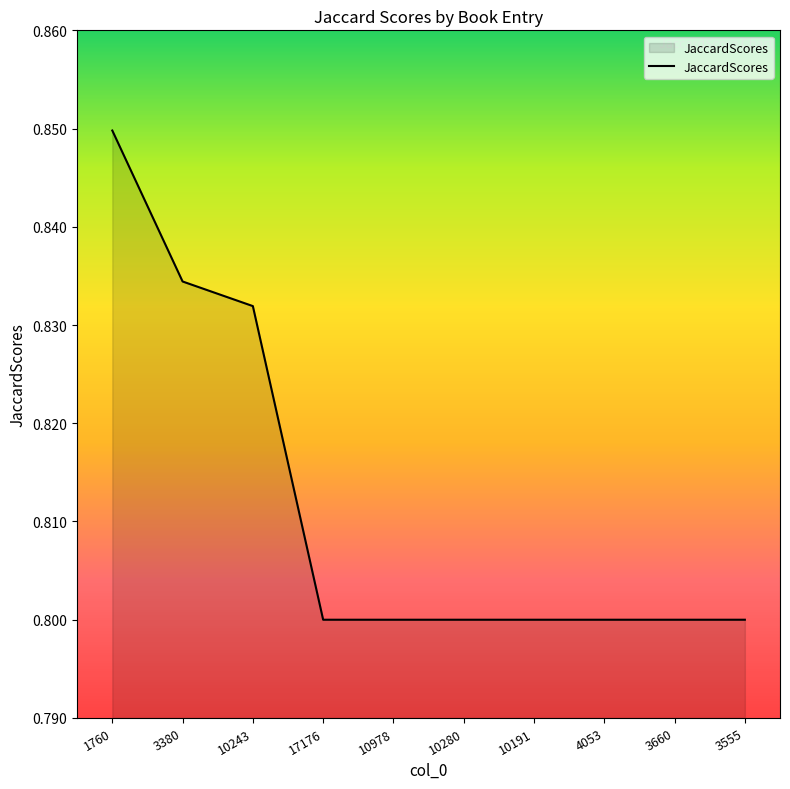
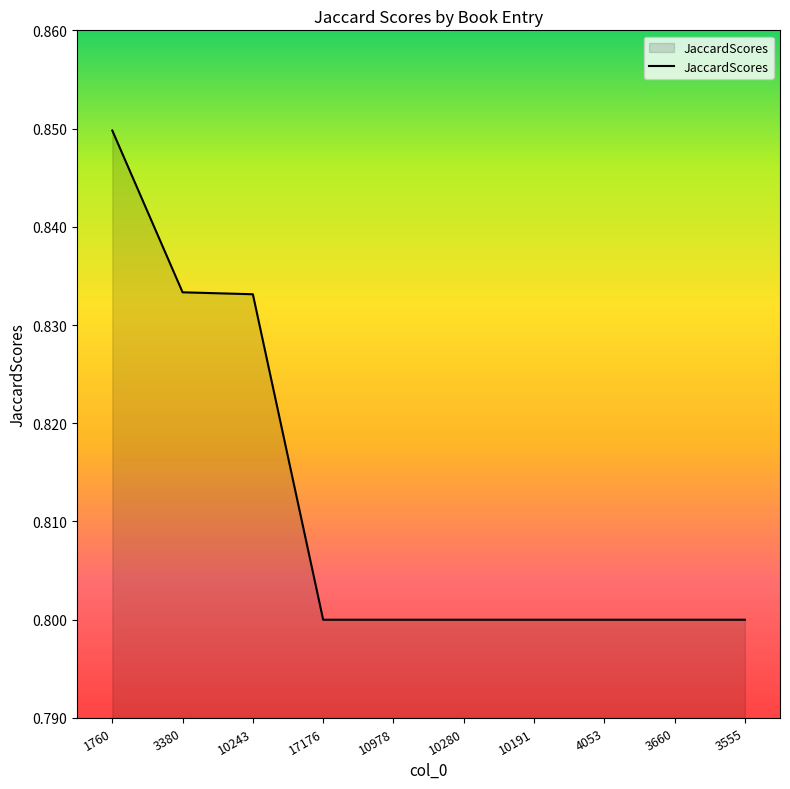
3380: 0.834 -> 0.833
10243: 0.832 -> 0.833
